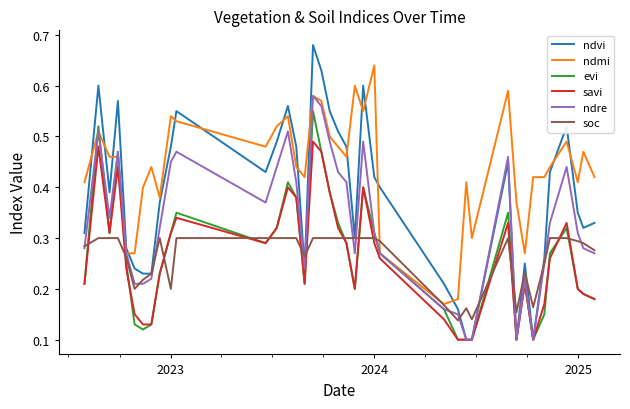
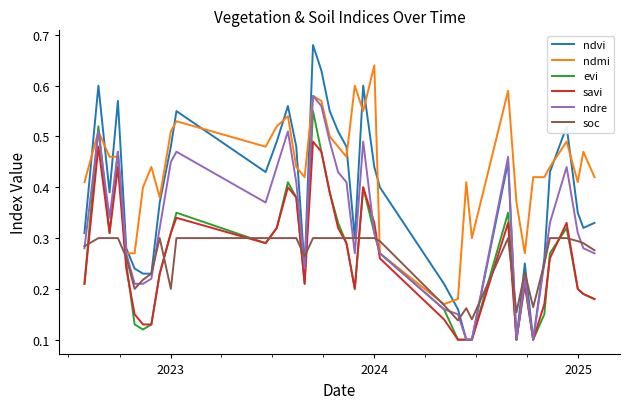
ndmi, 2023: 0.54 -> 0.51
ndvi, 2024: 0.42 -> 0.44
savi, 2024: 0.29 -> 0.33
